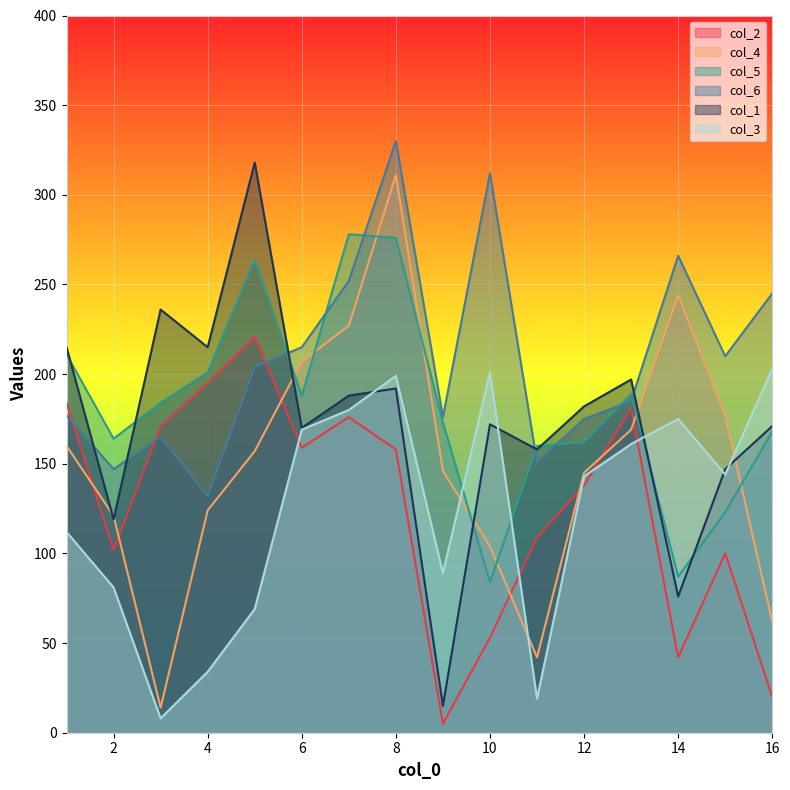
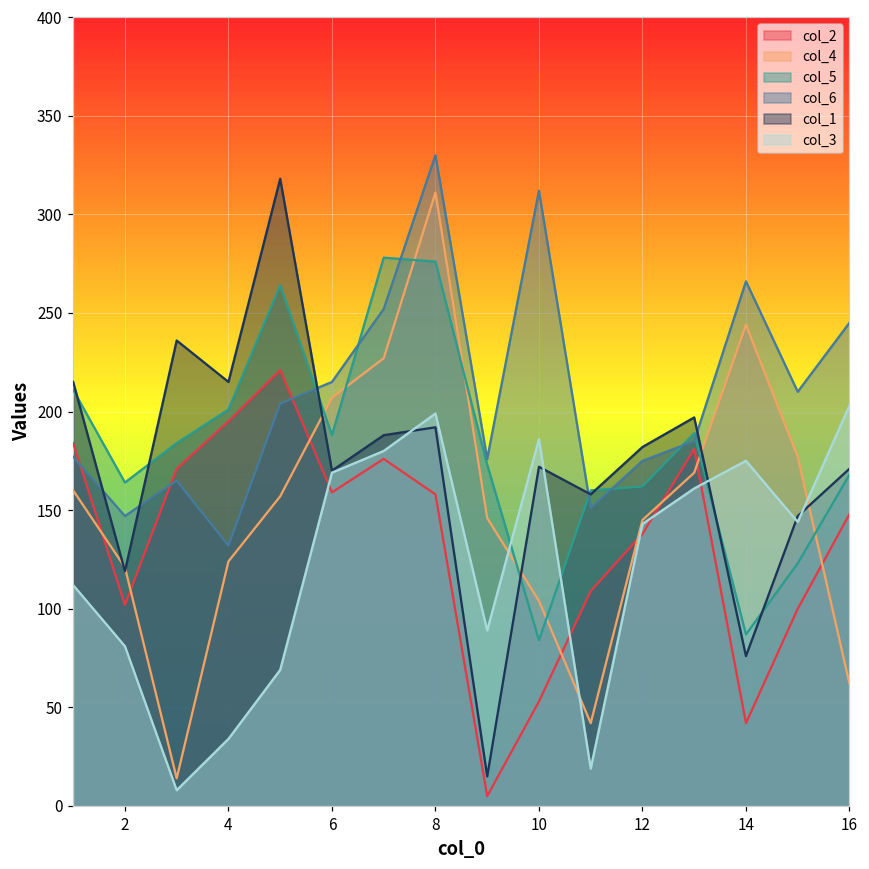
col_3, 10: 201 -> 186
col_2, 16: 20 -> 148
